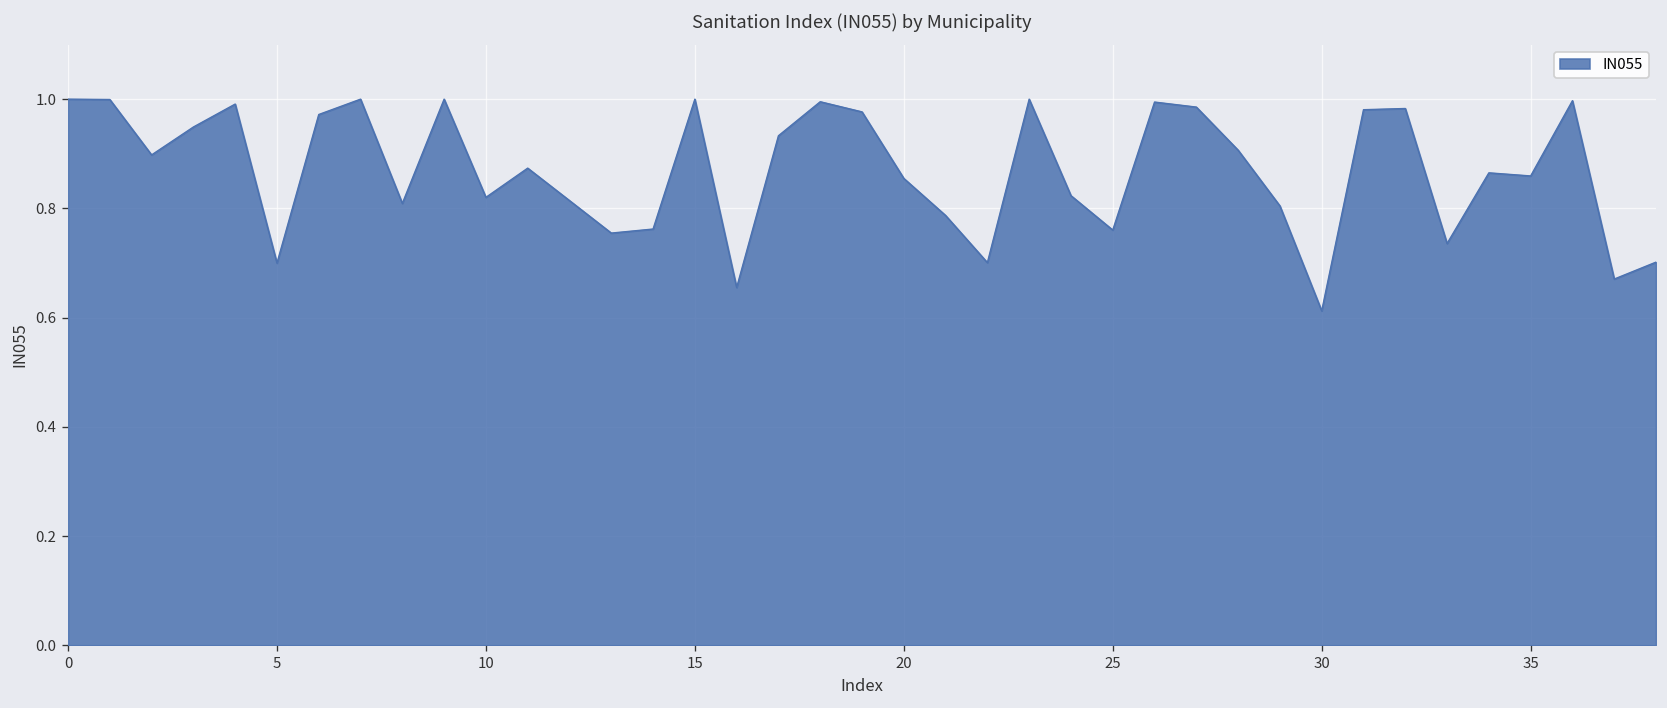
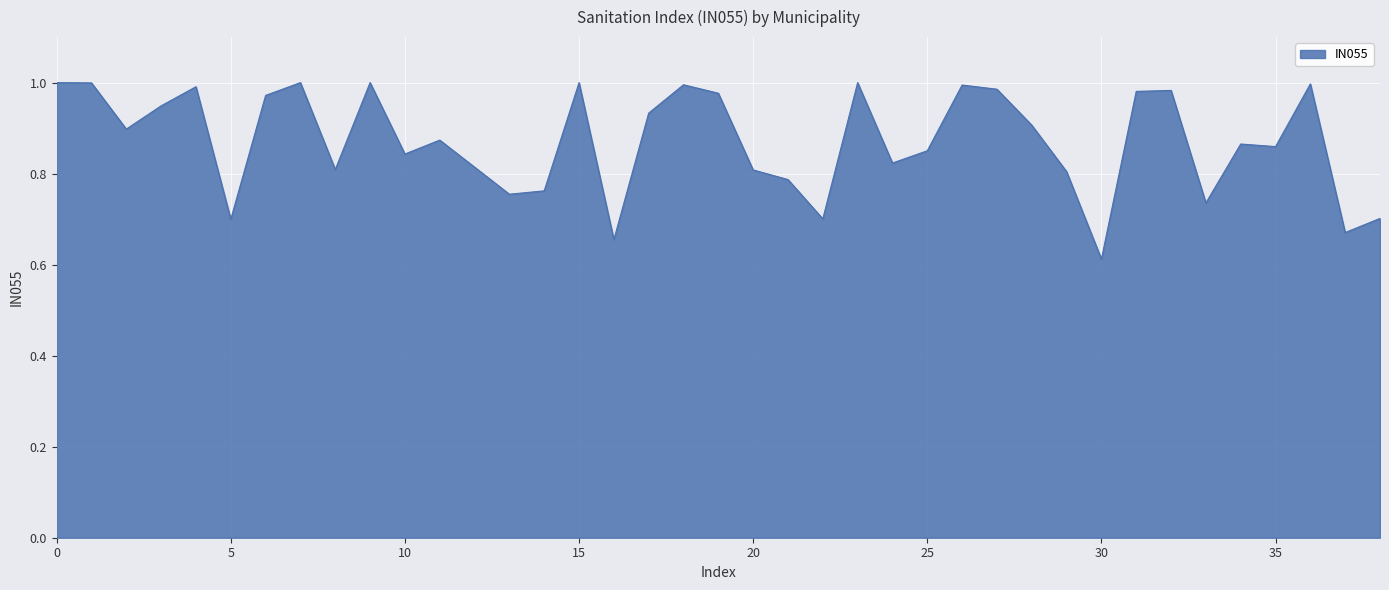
10: 0.82 -> 0.84
20: 0.85 -> 0.81
25: 0.76 -> 0.85
